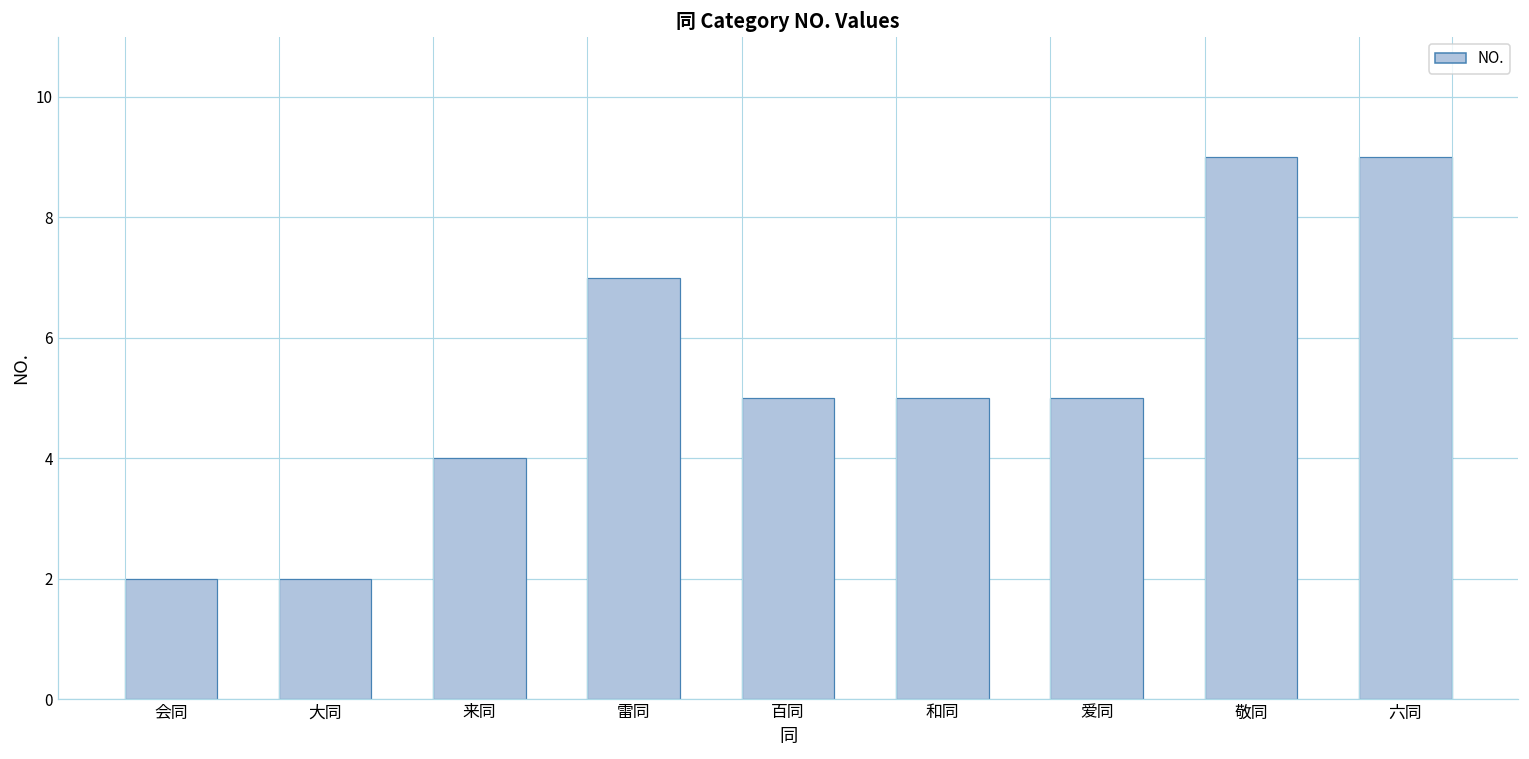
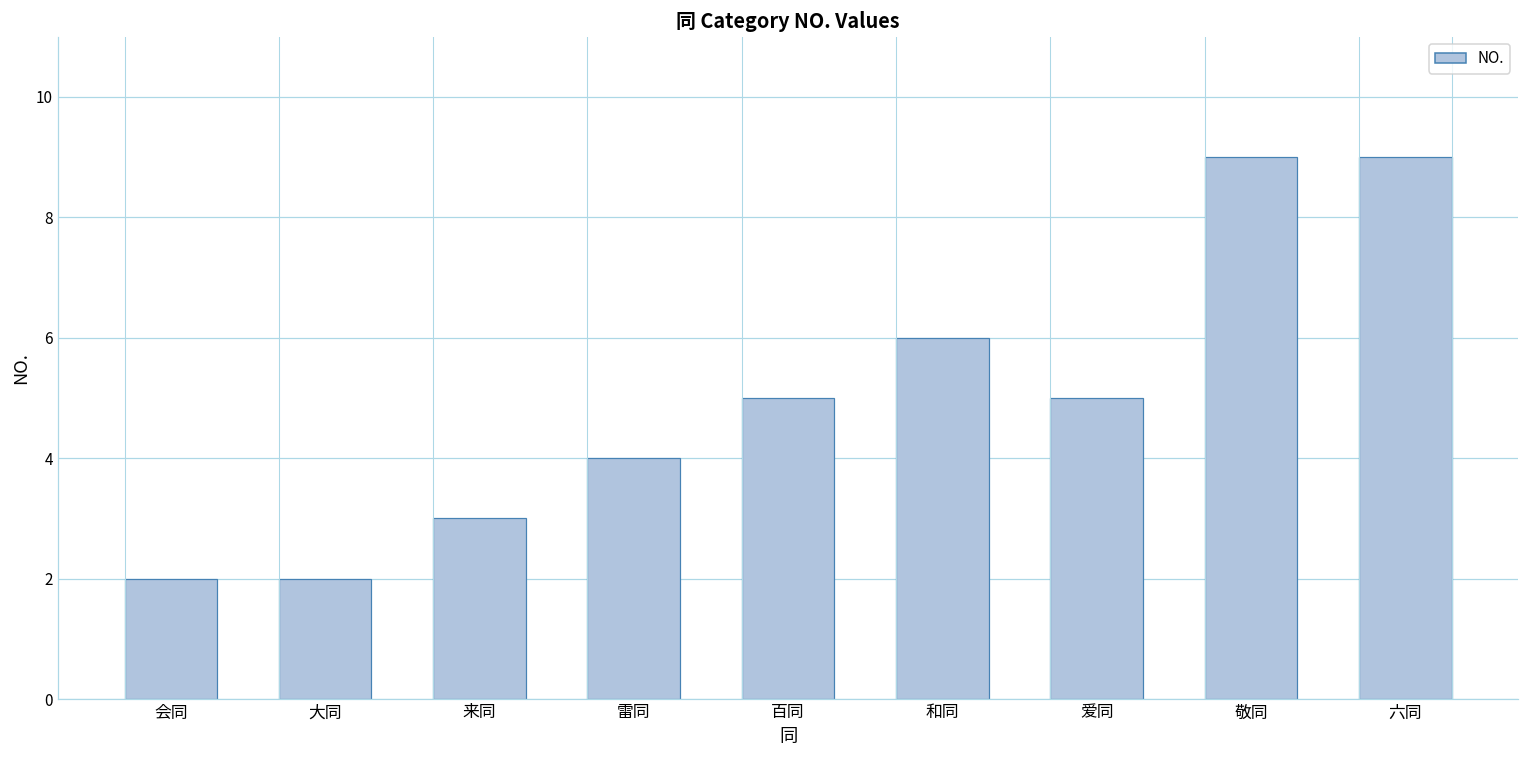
来同: 4 -> 3
雷同: 7 -> 4
和同: 5 -> 6
